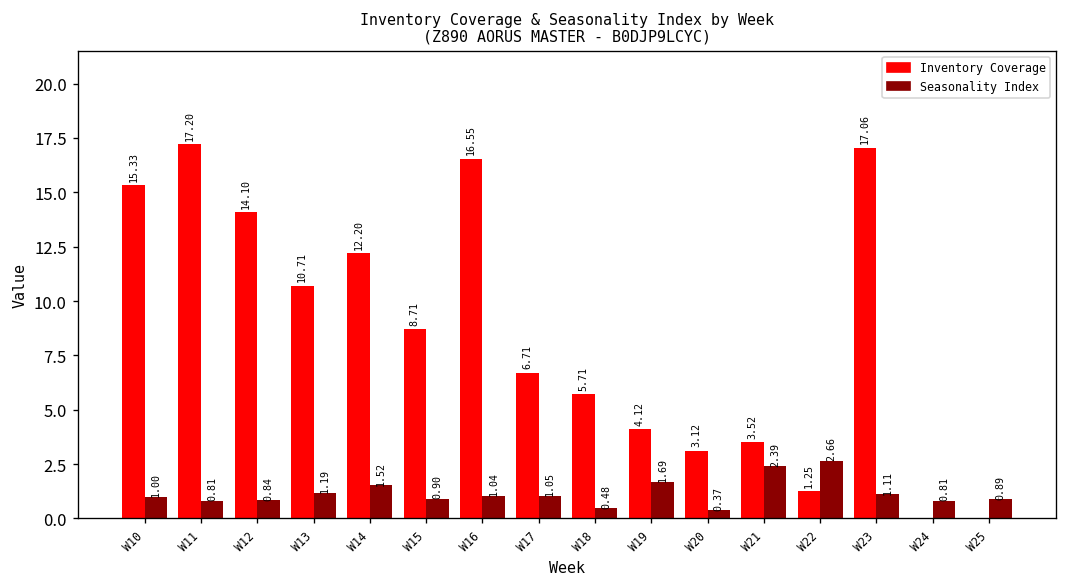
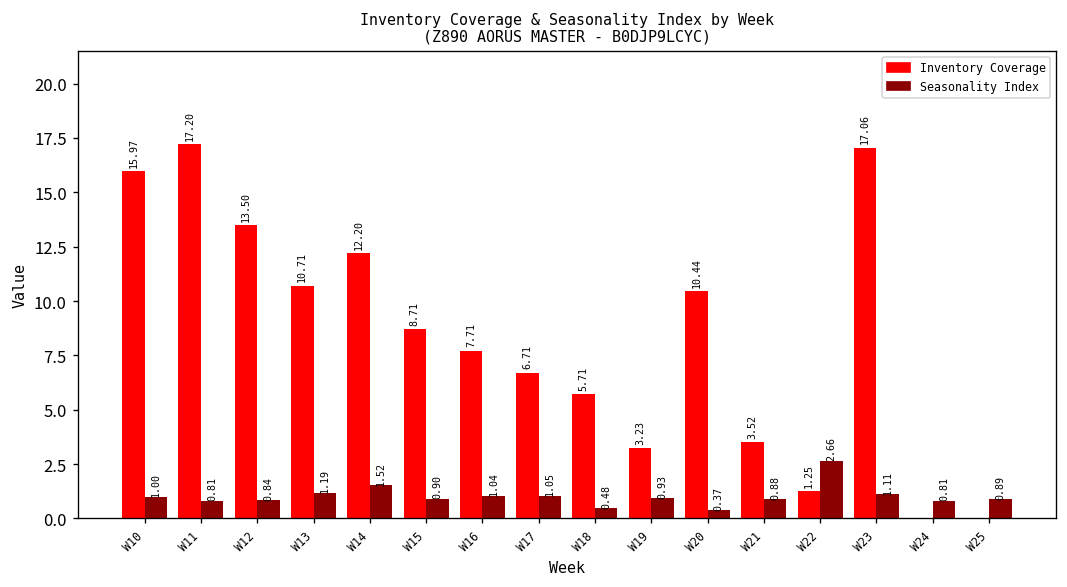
Inventory Coverage, W10: 15.33 -> 15.97
Inventory Coverage, W12: 14.10 -> 13.50
Inventory Coverage, W16: 16.55 -> 7.71
Inventory Coverage, W19: 4.12 -> 3.23
Seasonality Index, W19: 1.69 -> 0.93
Inventory Coverage, W20: 3.12 -> 10.44
Seasonality Index, W21: 2.39 -> 0.88
